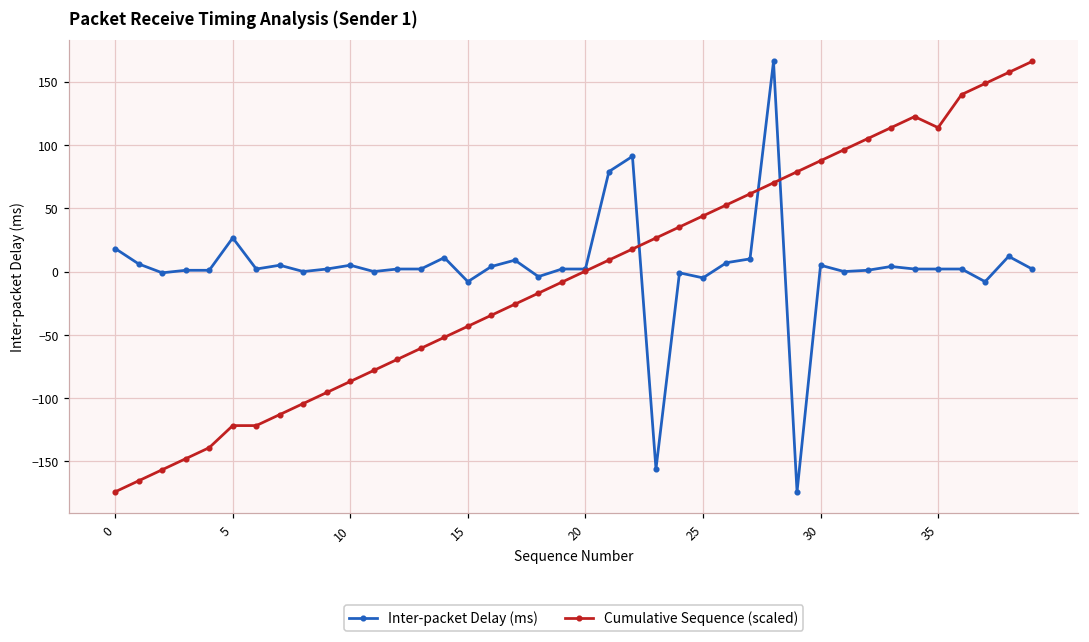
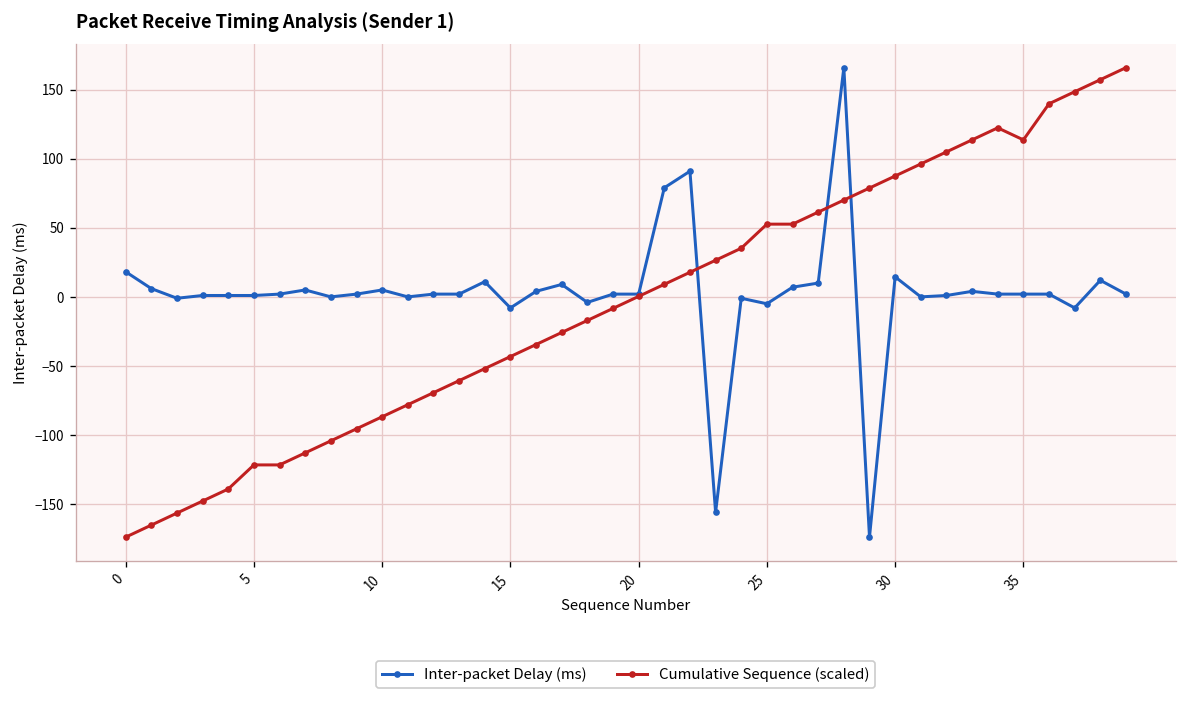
Inter-packet Delay (ms), 5: 27 -> 1
Cumulative Sequence (scaled), 25: 44 -> 53
Inter-packet Delay (ms), 30: 5 -> 15
